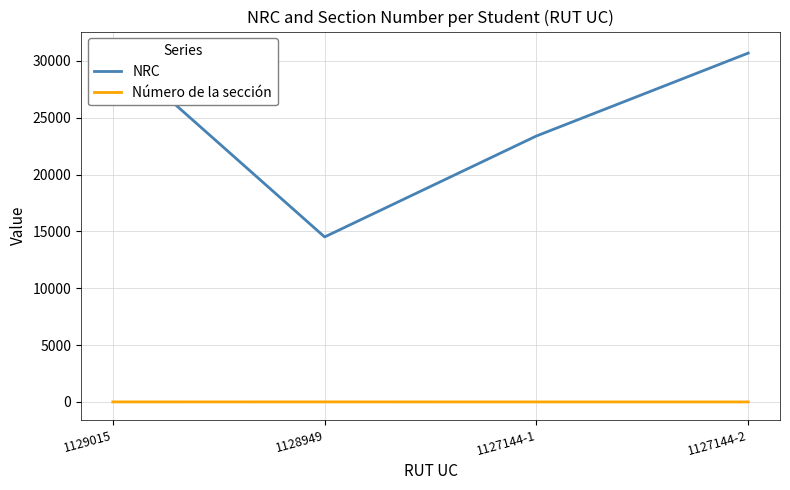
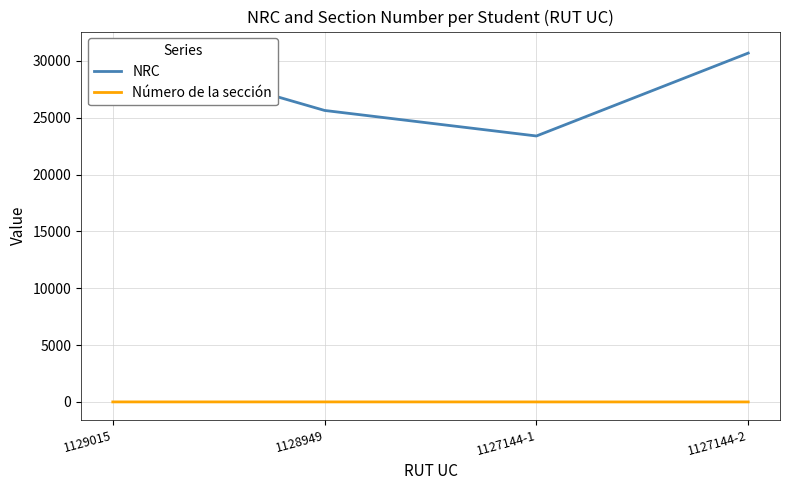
NRC, 1128949: 14500 -> 25600
